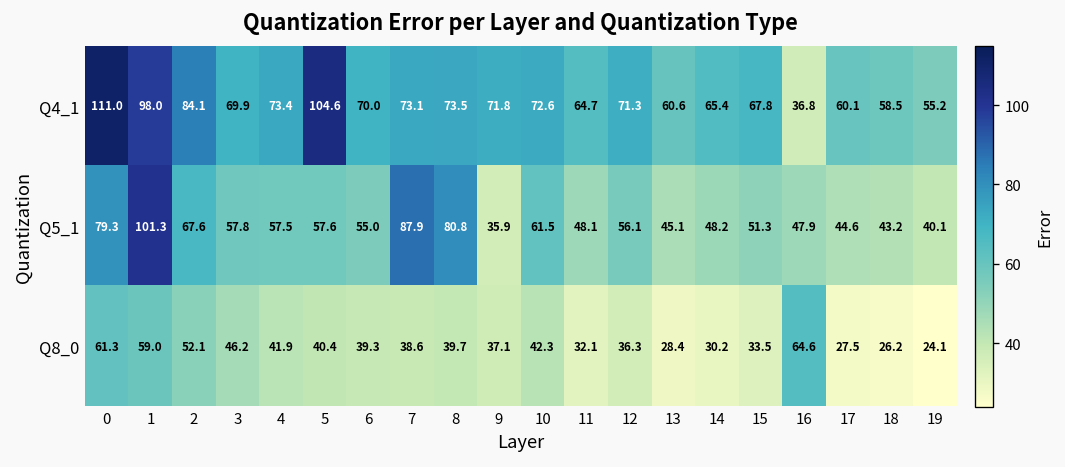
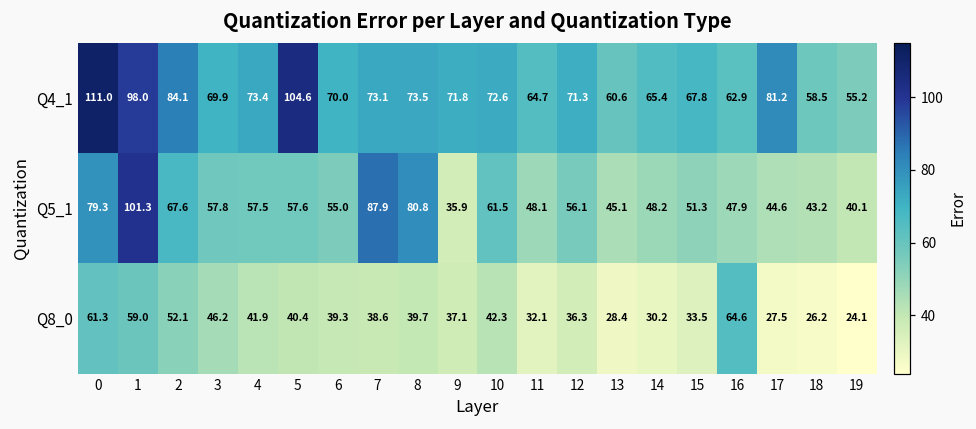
Q4_1, 16: 36.8 -> 62.9
Q4_1, 17: 60.1 -> 81.2
